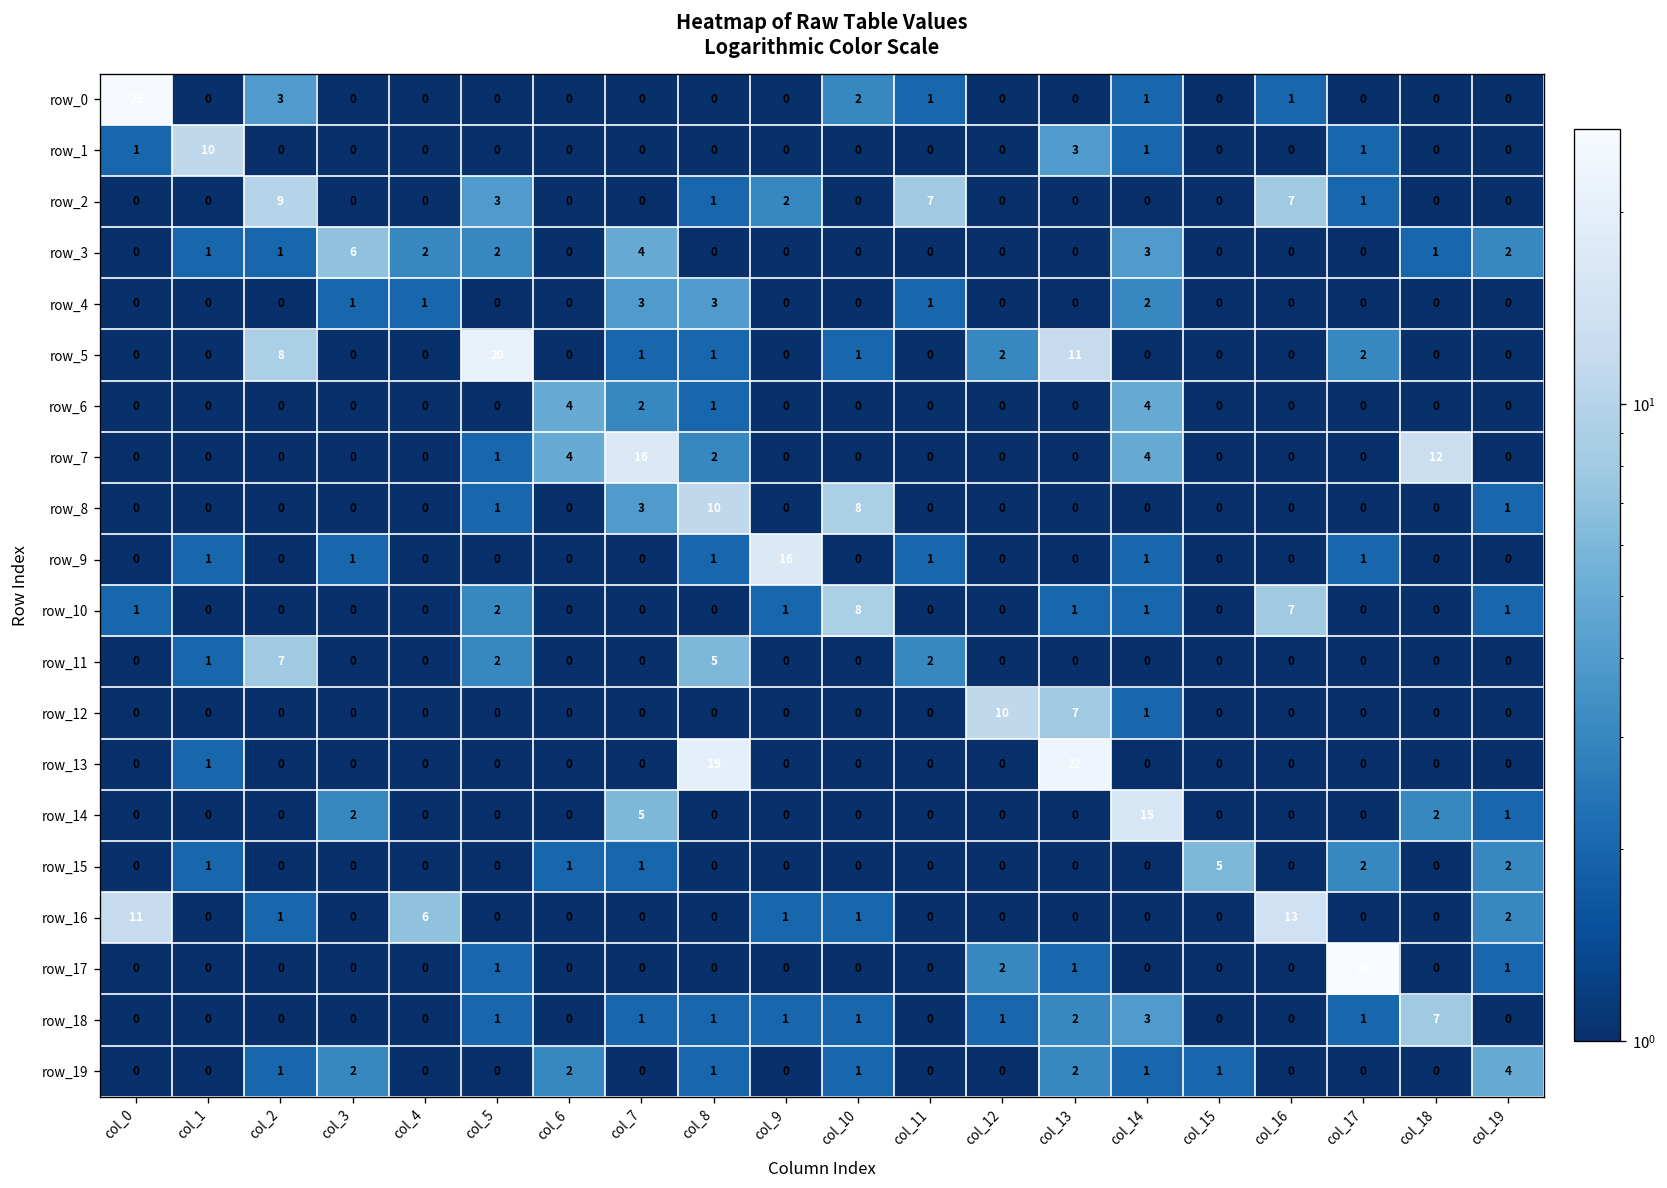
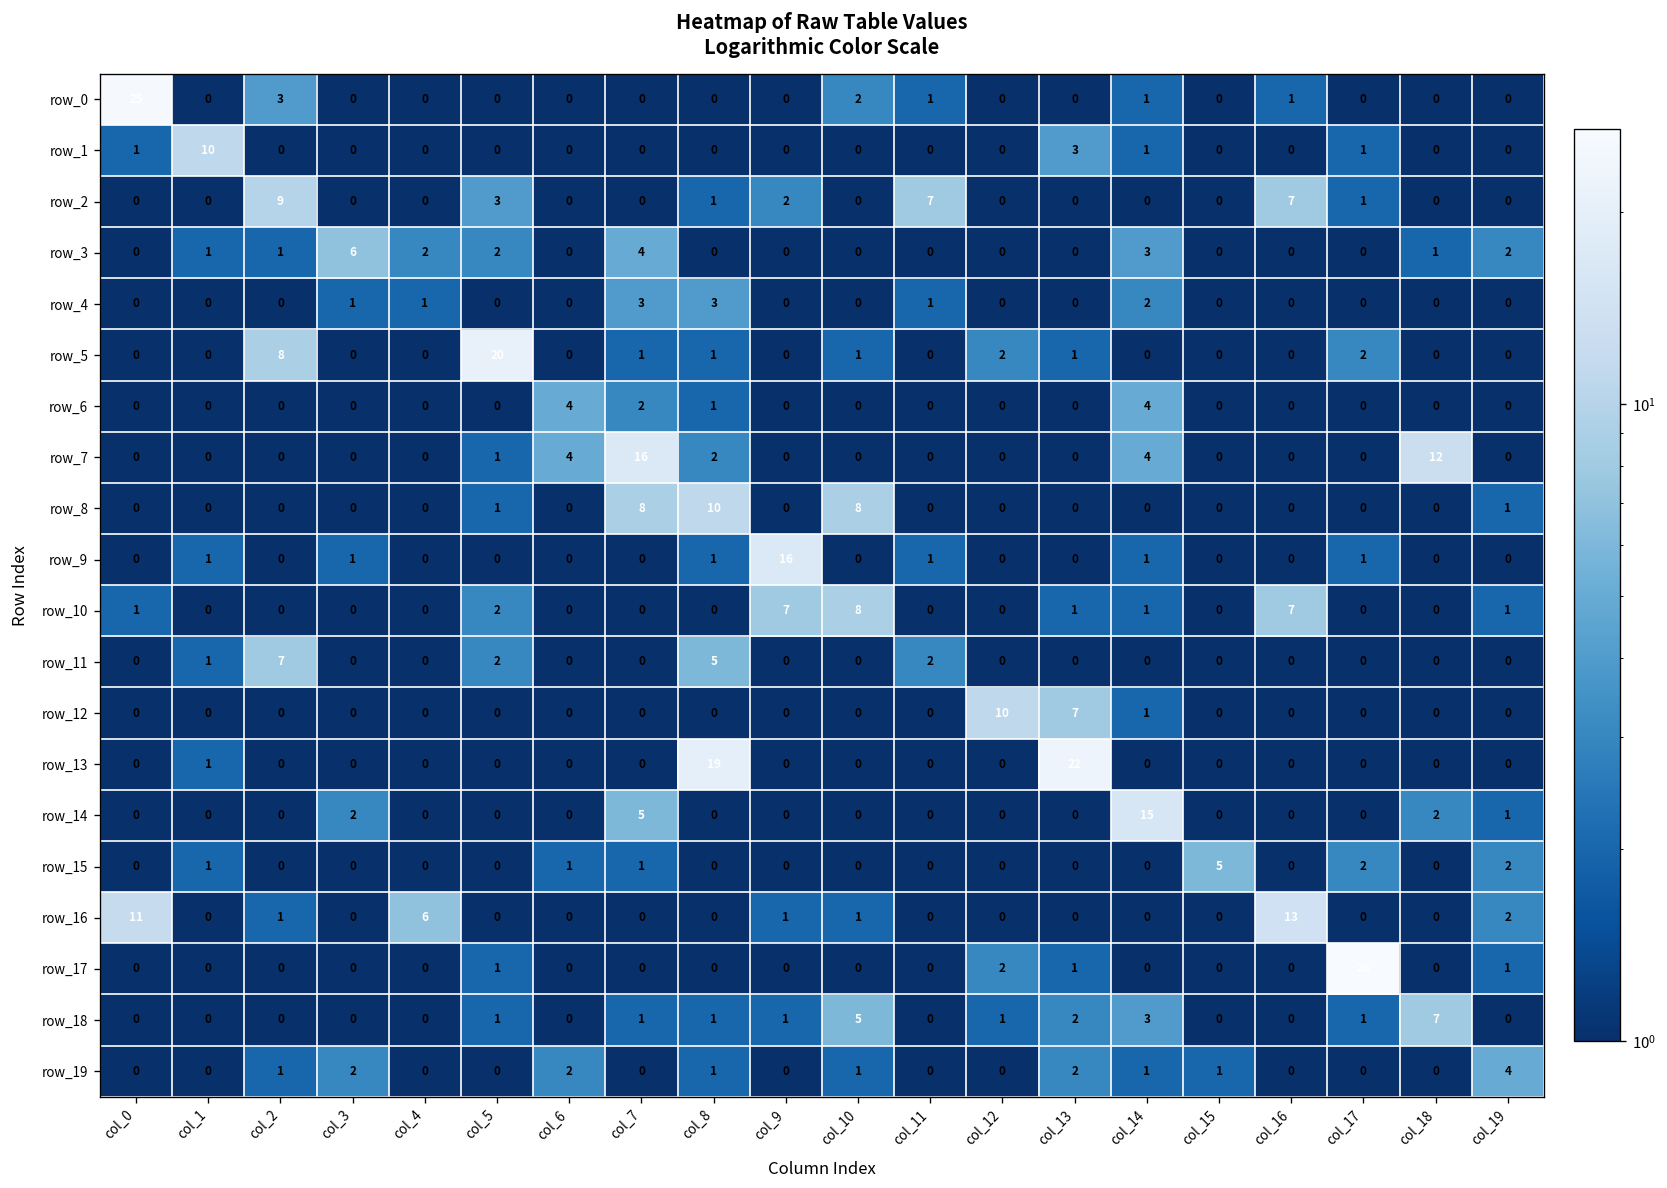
row_5, col_13: 11 -> 1
row_8, col_7: 3 -> 8
row_10, col_9: 1 -> 7
row_18, col_10: 1 -> 5
